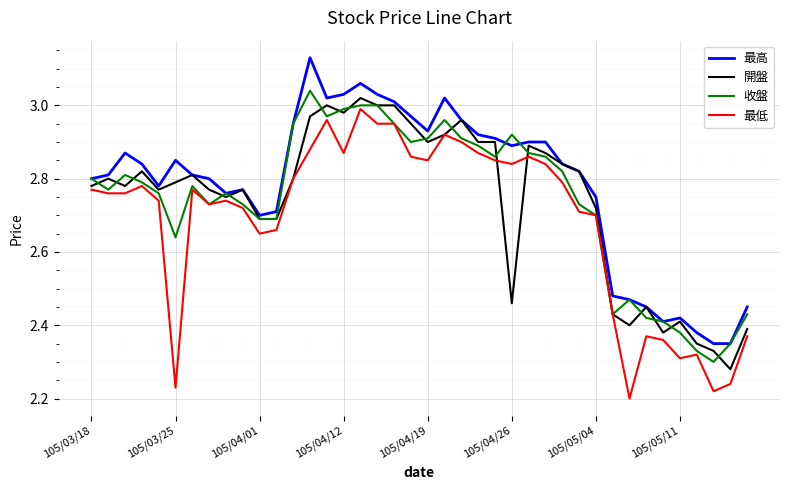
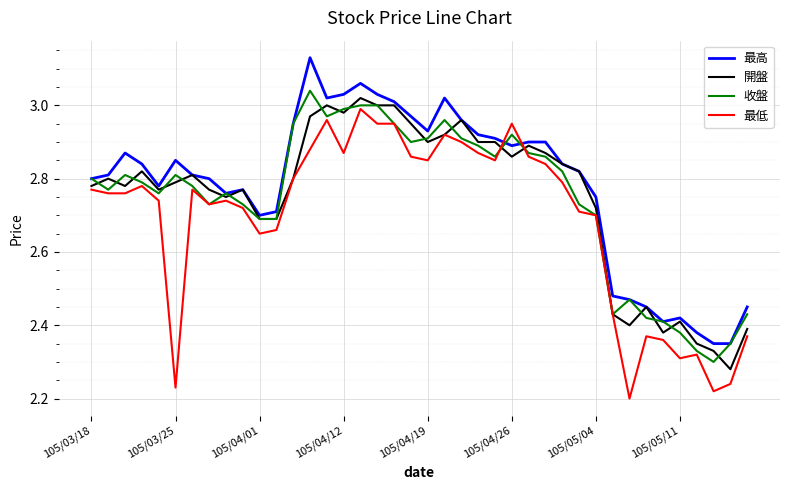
收盤, 105/03/25: 2.64 -> 2.81
開盤, 105/04/26: 2.46 -> 2.86
最低, 105/04/26: 2.84 -> 2.95
